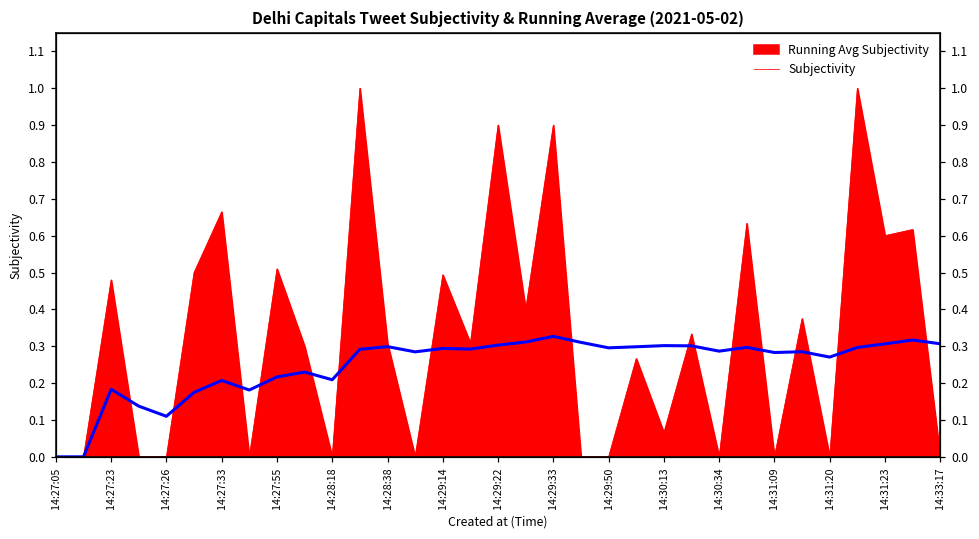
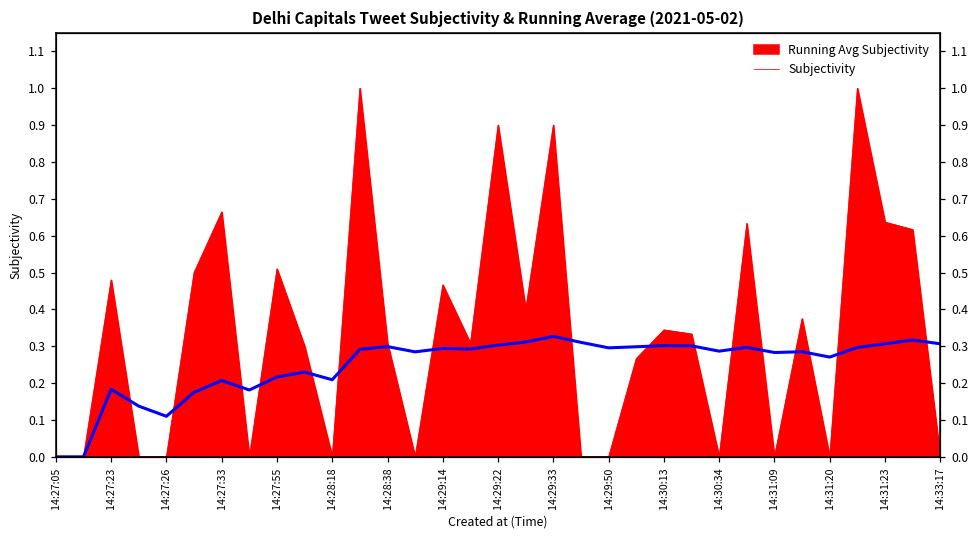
Subjectivity, 14:29:14: 0.49 -> 0.47
Subjectivity, 14:30:13: 0.07 -> 0.34
Subjectivity, 14:31:23: 0.60 -> 0.64
